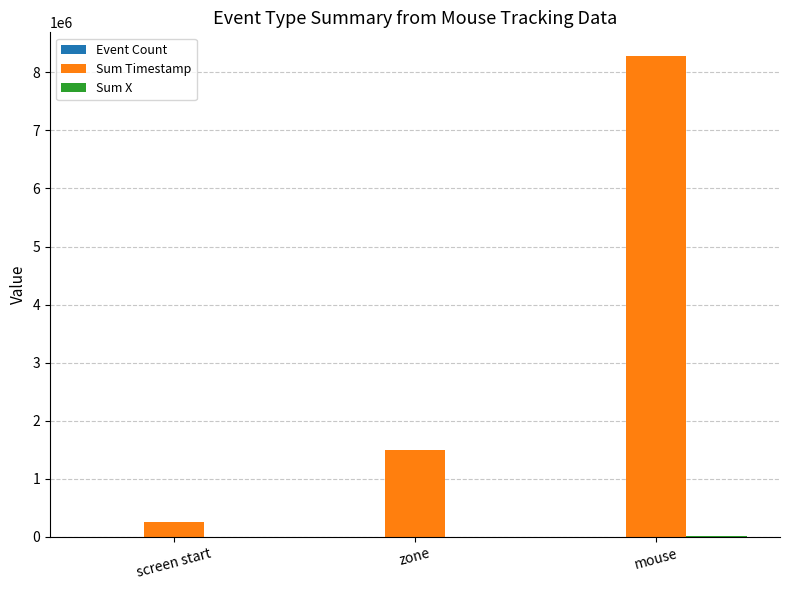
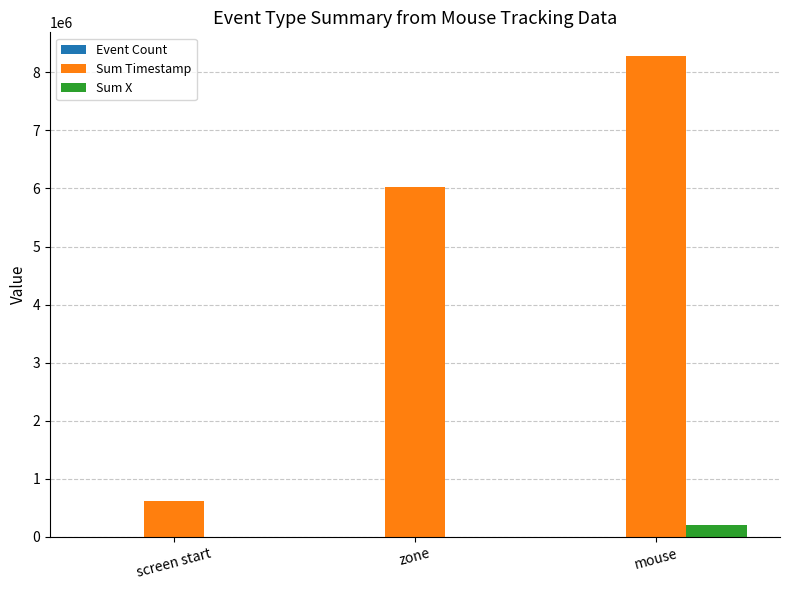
Sum Timestamp, screen start: 300000 -> 600000
Sum Timestamp, zone: 1500000 -> 6000000
Sum X, mouse: 0 -> 200000
